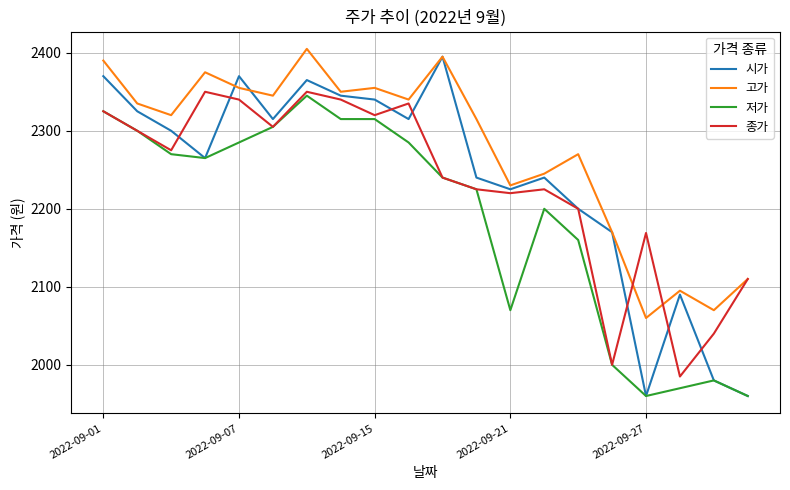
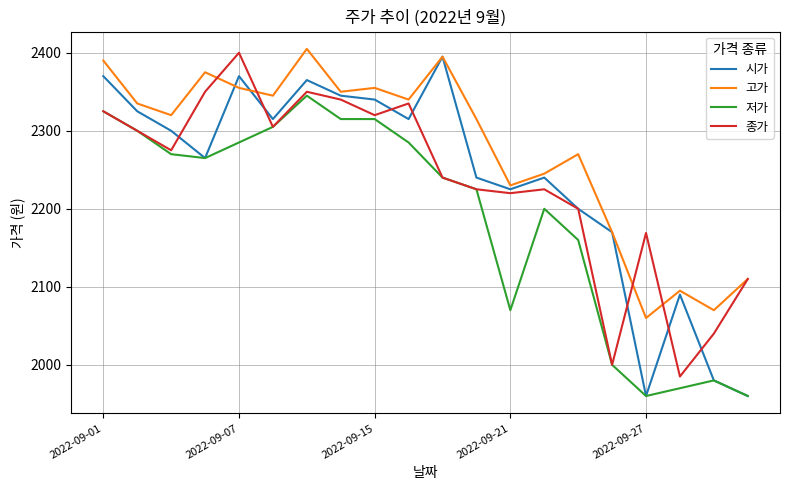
종가, 2022-09-07: 2340 -> 2400
